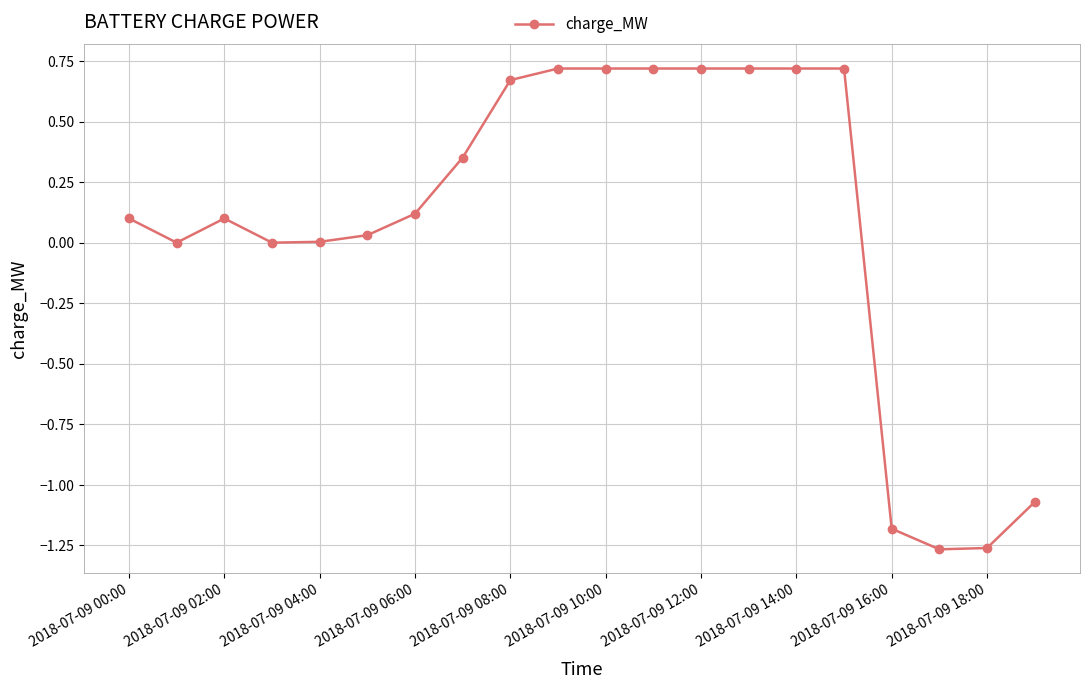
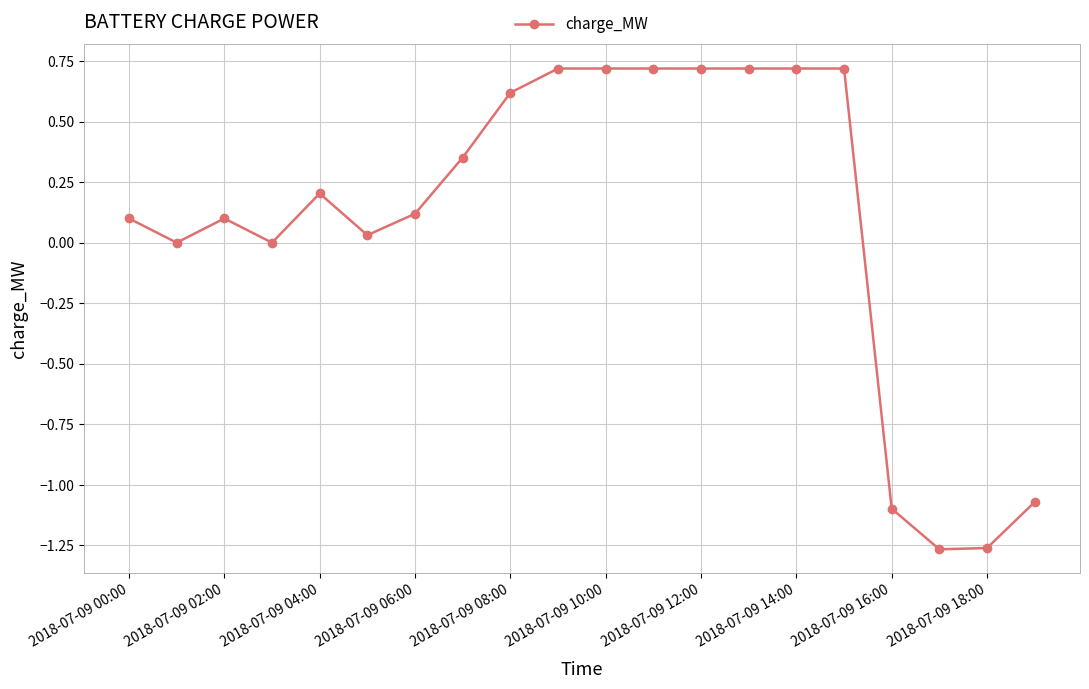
2018-07-09 04:00: 0.00 -> 0.20
2018-07-09 08:00: 0.67 -> 0.62
2018-07-09 16:00: -1.18 -> -1.10
